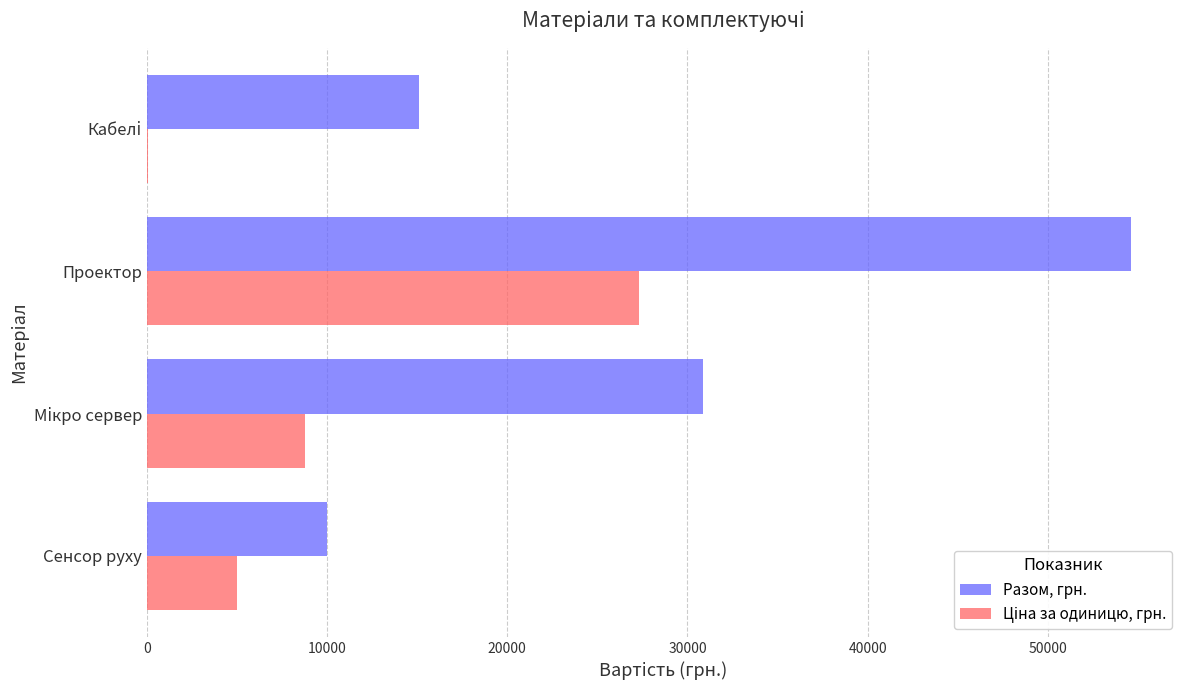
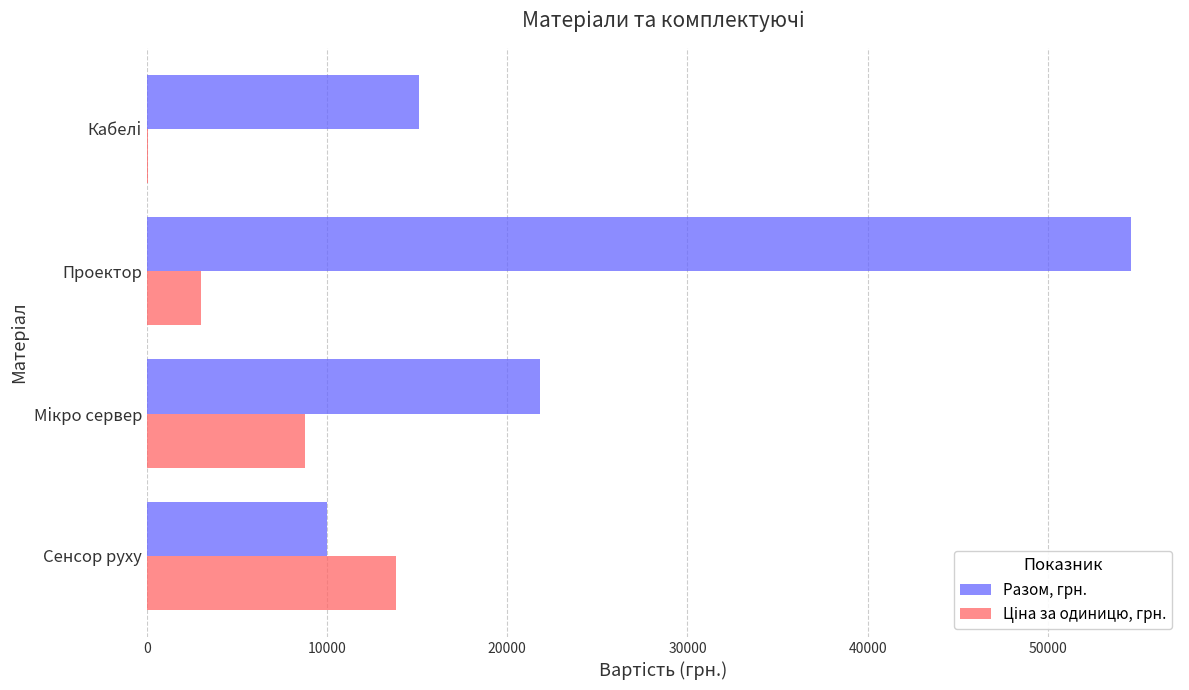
Ціна за одиницю, грн., Проектор: 27300 -> 3000
Разом, грн., Мікро сервер: 30900 -> 21800
Ціна за одиницю, грн., Сенсор руху: 5000 -> 13800
